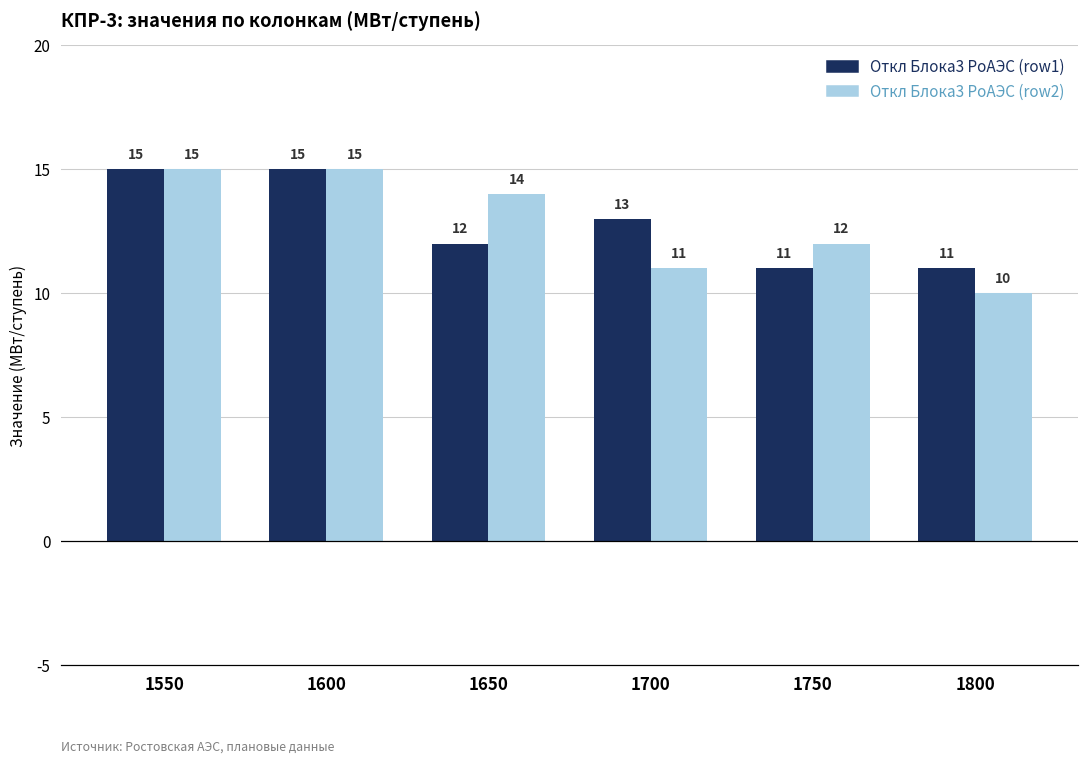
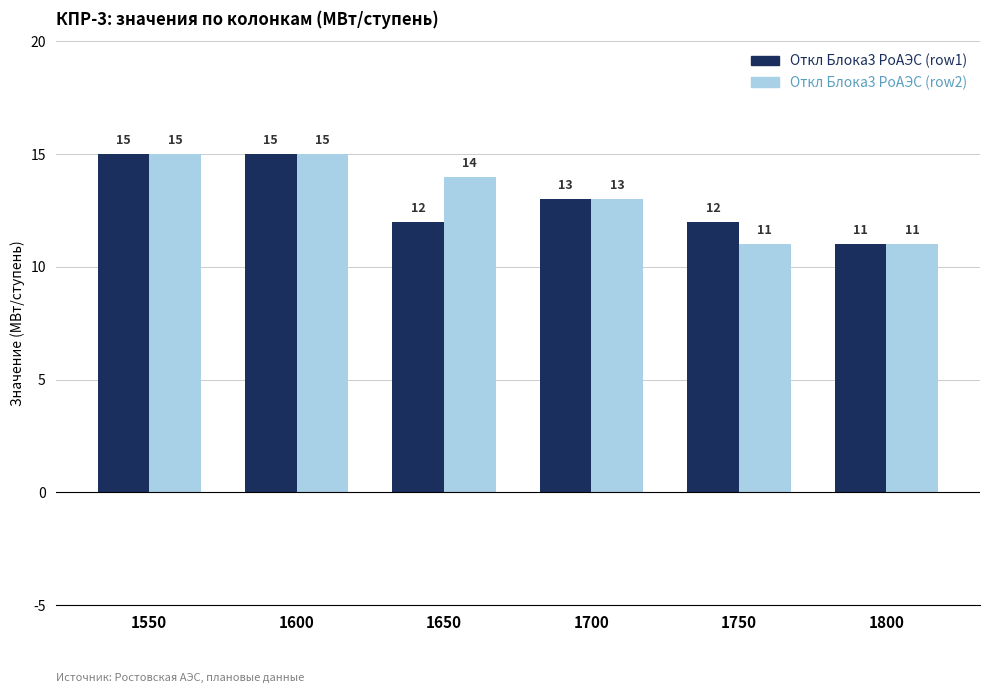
Откл Блока3 РоАЭС (row2), 1700: 11 -> 13
Откл Блока3 РоАЭС (row1), 1750: 11 -> 12
Откл Блока3 РоАЭС (row2), 1750: 12 -> 11
Откл Блока3 РоАЭС (row2), 1800: 10 -> 11
